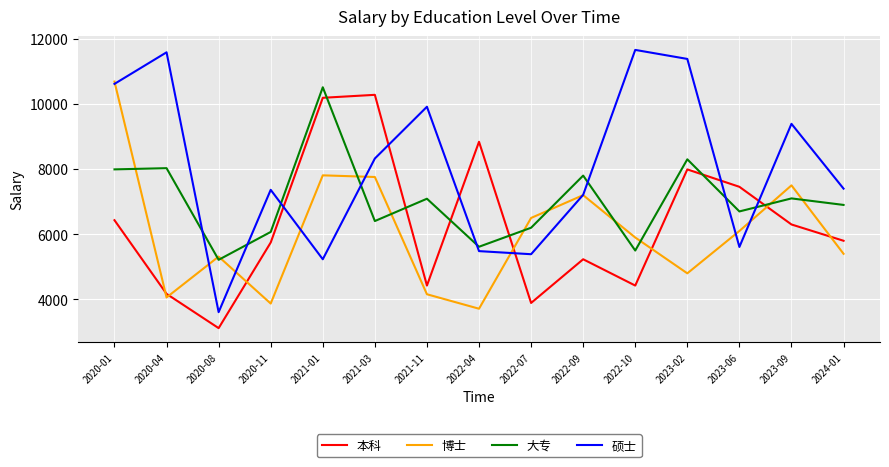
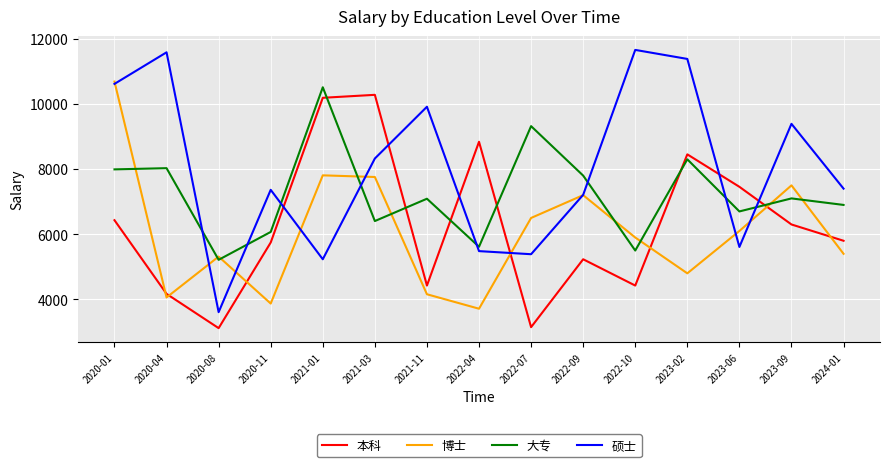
本科, 2022-07: 3900 -> 3100
大专, 2022-07: 6200 -> 9300
本科, 2023-02: 8000 -> 8500
